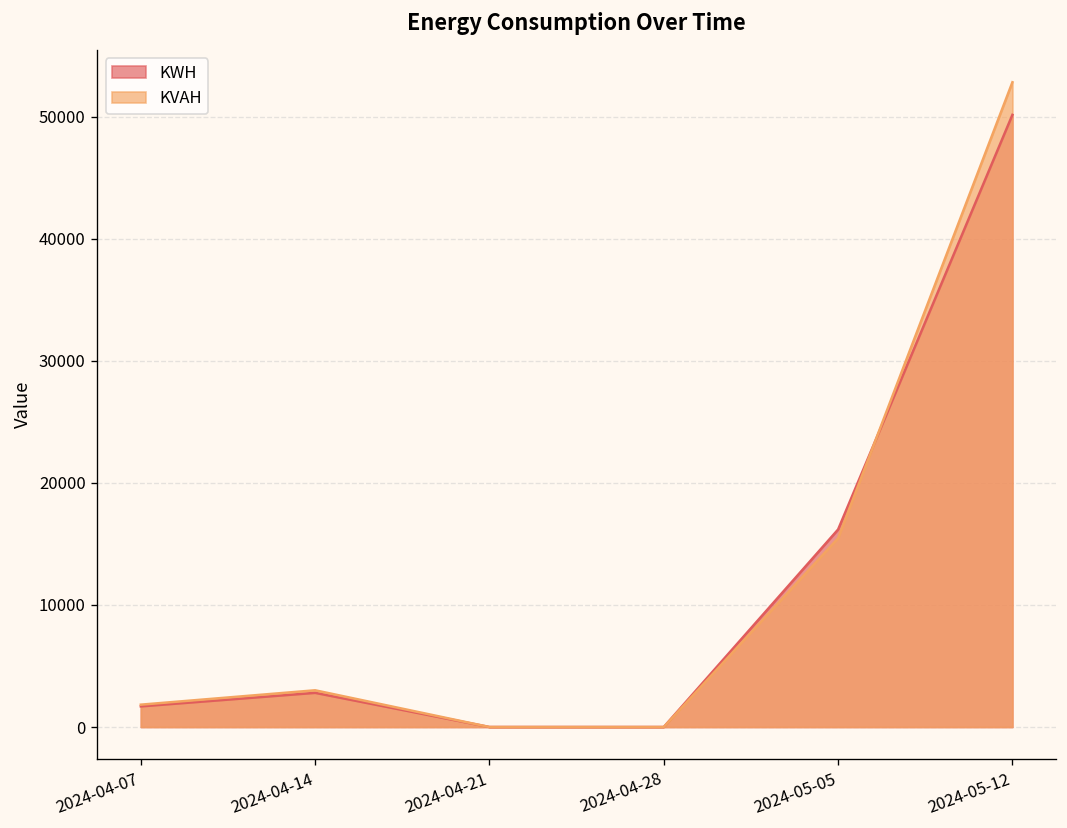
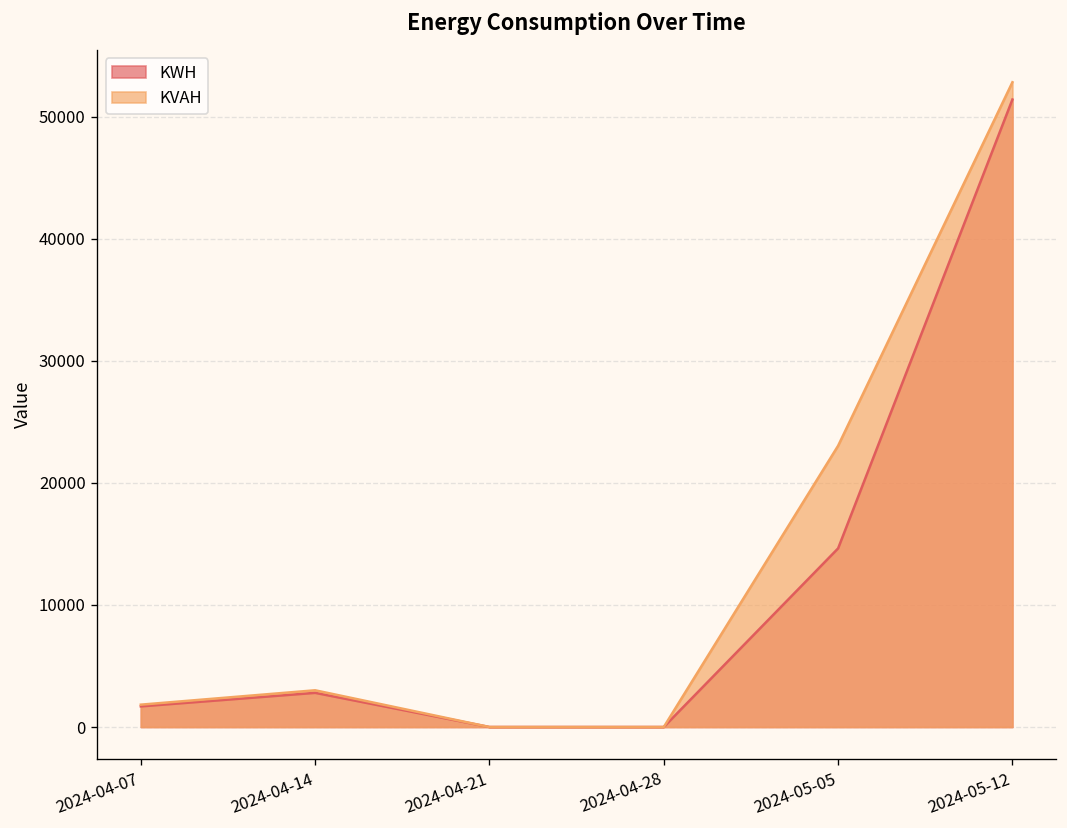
KWH, 2024-05-05: 16200 -> 14600
KVAH, 2024-05-05: 15500 -> 23000
KWH, 2024-05-12: 50100 -> 51400
